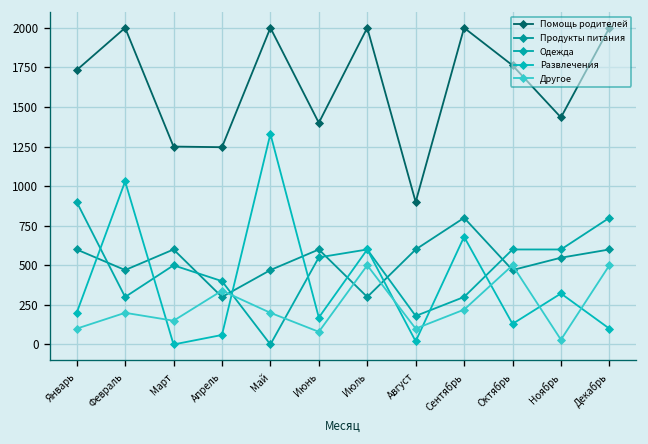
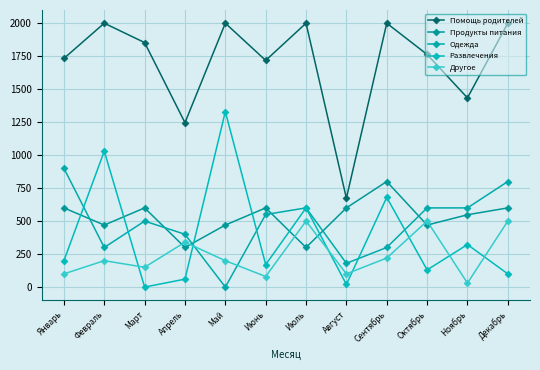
Помощь родителей, Март: 1250 -> 1850
Помощь родителей, Июнь: 1400 -> 1720
Помощь родителей, Август: 900 -> 670
